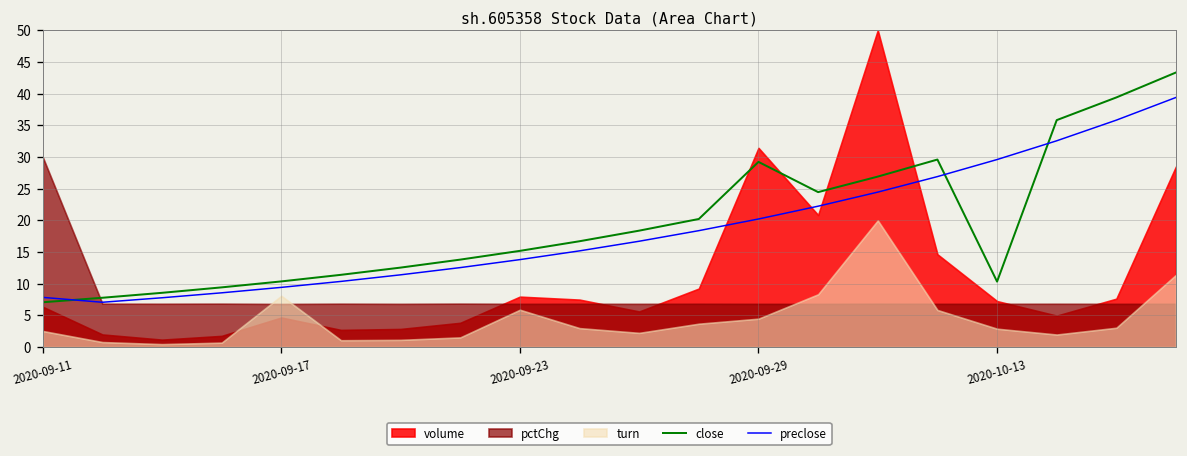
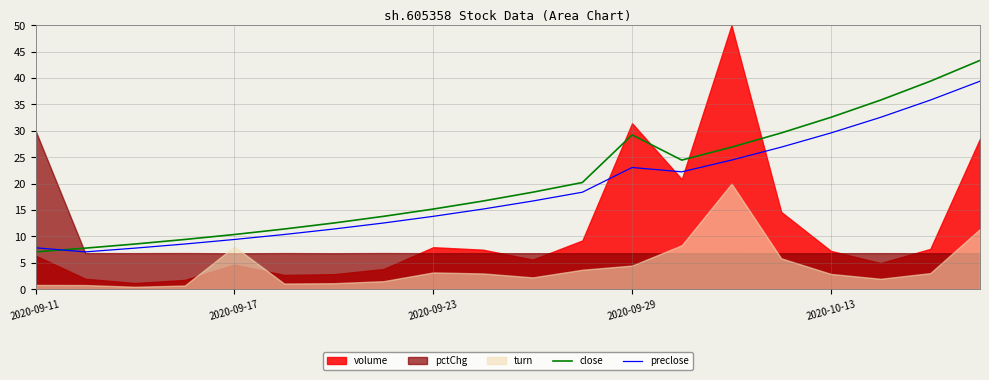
turn, 2020-09-11: 3 -> 1
turn, 2020-09-23: 6 -> 3
preclose, 2020-09-29: 20 -> 23
close, 2020-10-13: 10 -> 33
